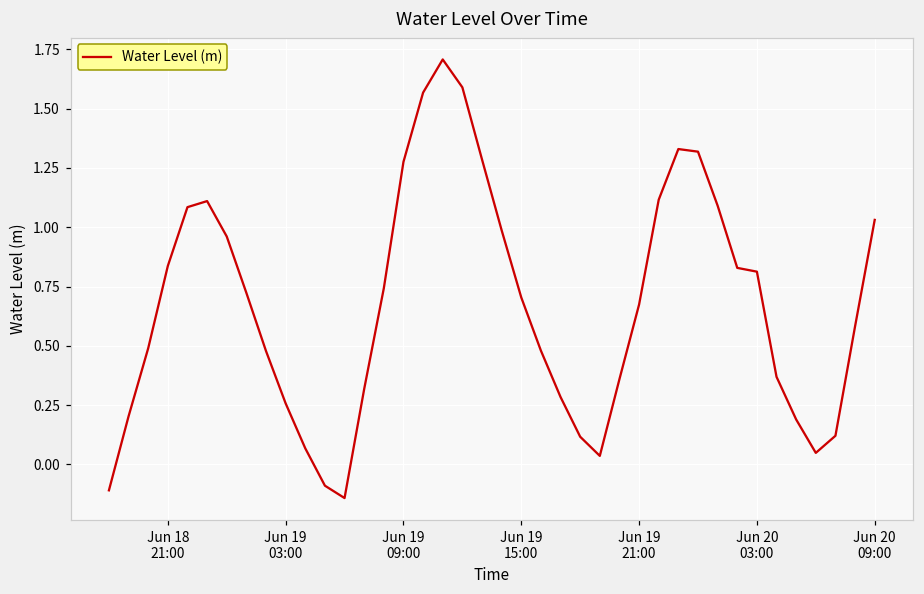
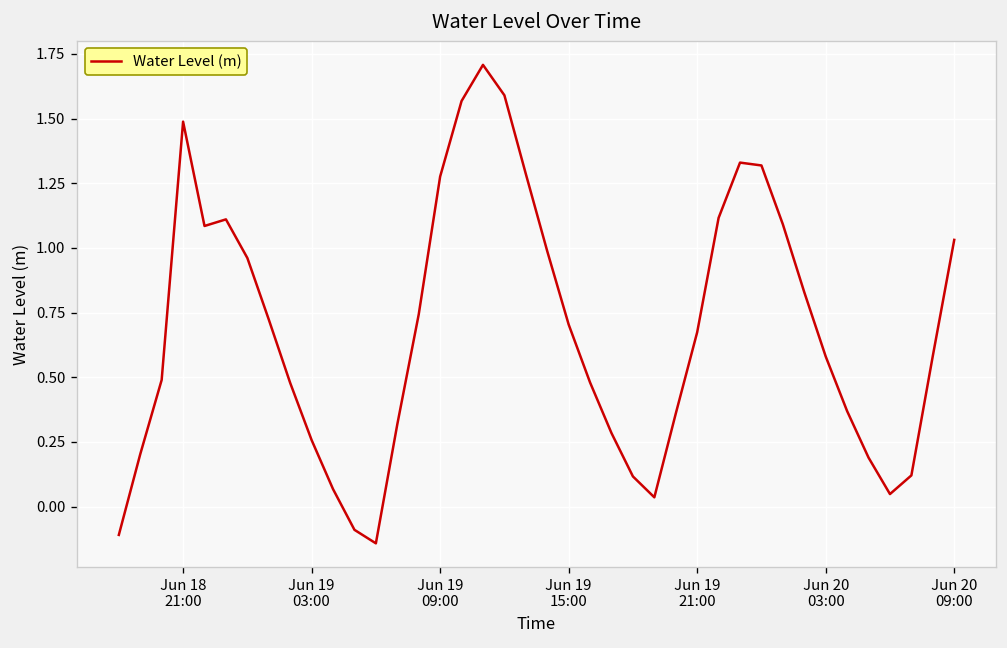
Jun 18 21:00: 0.84 -> 1.49
Jun 20 03:00: 0.81 -> 0.58
